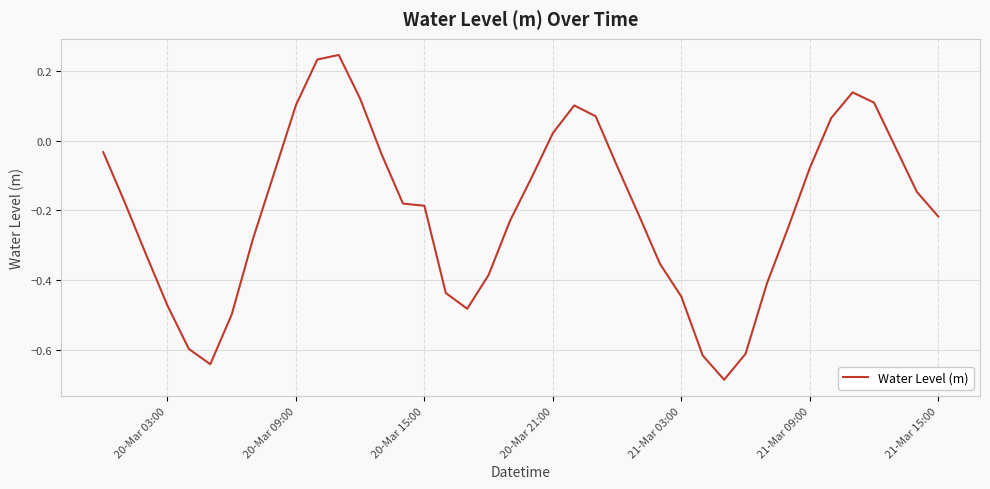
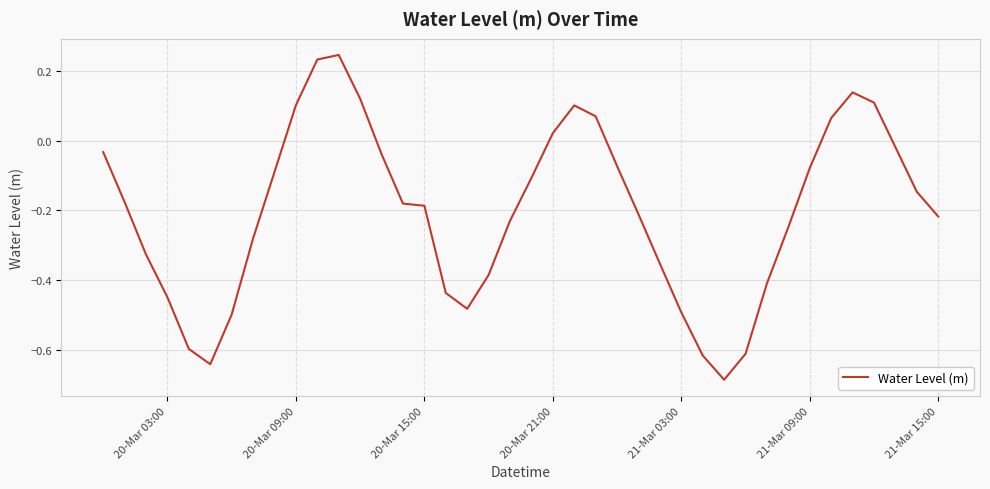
20-Mar 03:00: -0.47 -> -0.45
21-Mar 03:00: -0.45 -> -0.49
